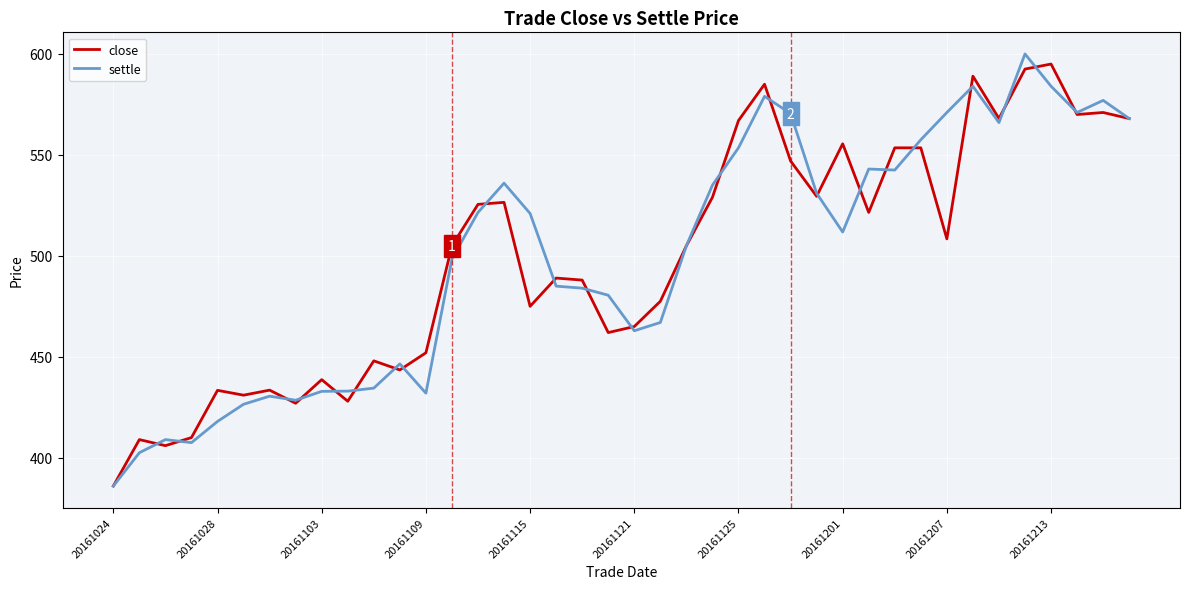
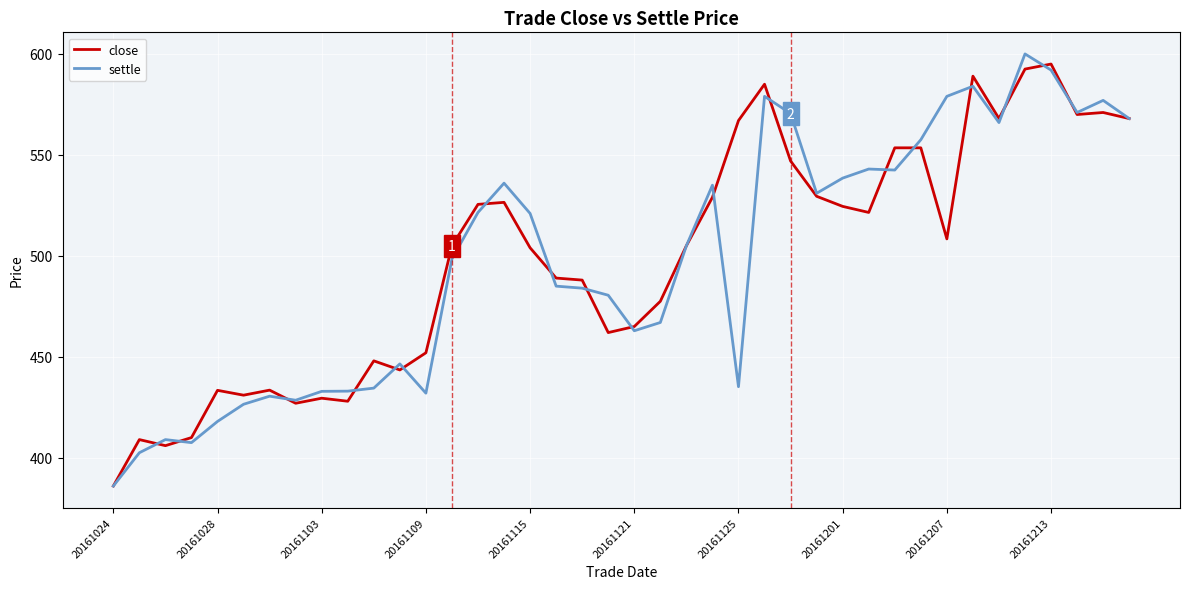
close, 20161103: 439 -> 430
close, 20161115: 475 -> 504
settle, 20161125: 554 -> 435
close, 20161201: 556 -> 525
settle, 20161201: 512 -> 539
settle, 20161207: 571 -> 579
settle, 20161213: 584 -> 592
